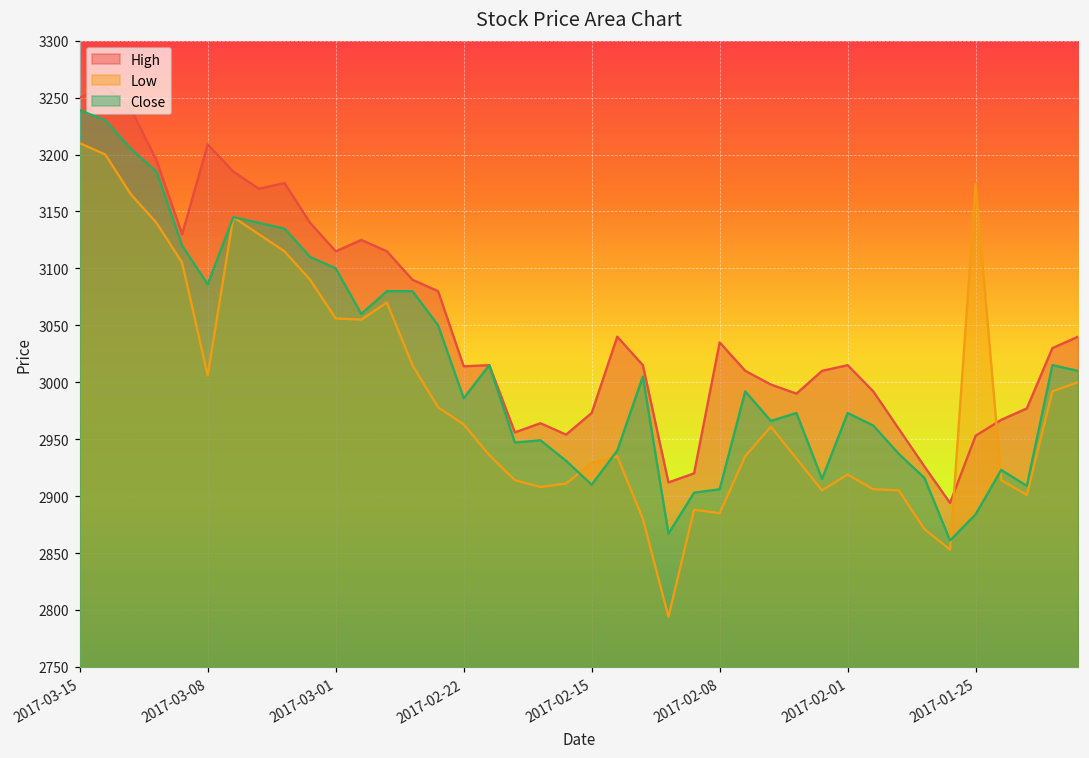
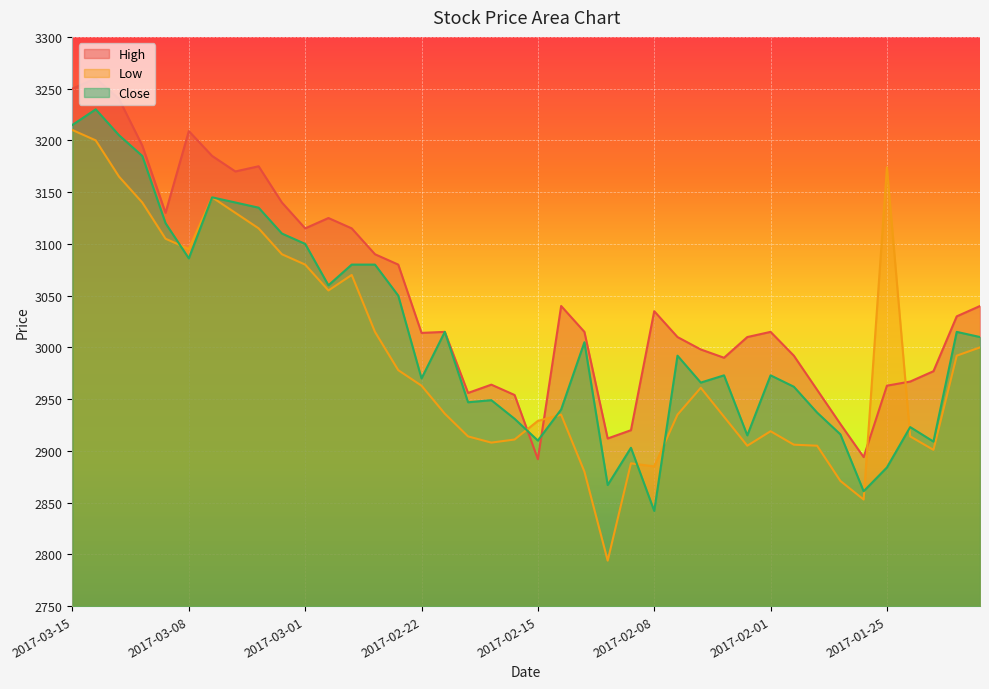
Close, 2017-03-15: 3239 -> 3215
Low, 2017-03-08: 3006 -> 3095
Low, 2017-03-01: 3056 -> 3080
Close, 2017-02-22: 2986 -> 2970
High, 2017-02-15: 2973 -> 2892
Close, 2017-02-08: 2906 -> 2842
High, 2017-01-25: 2953 -> 2963
